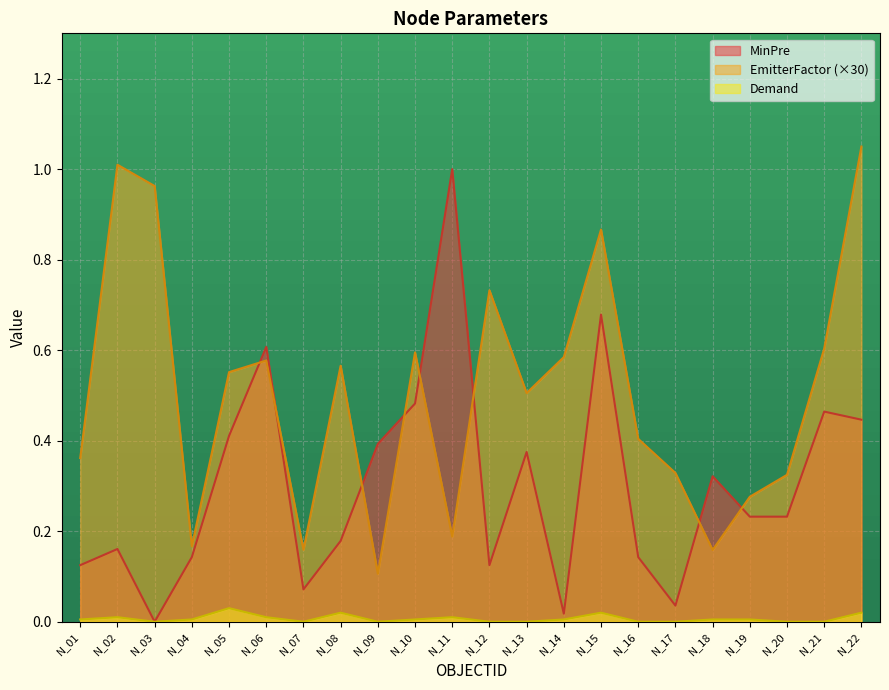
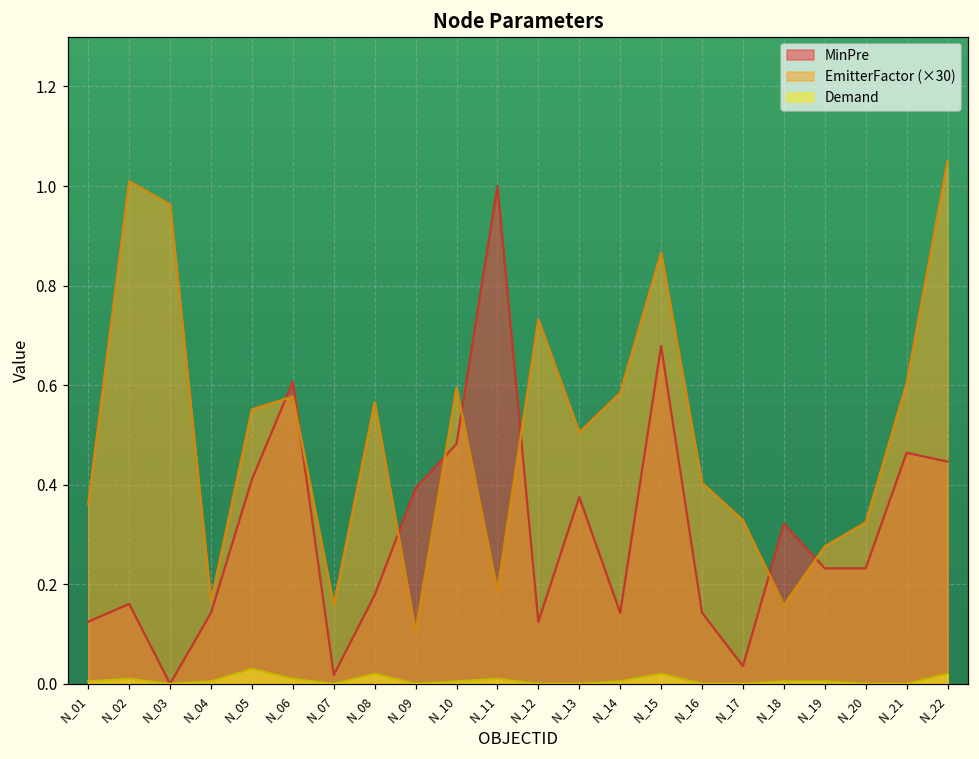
MinPre, N_07: 0.07 -> 0.02
MinPre, N_14: 0.02 -> 0.14
